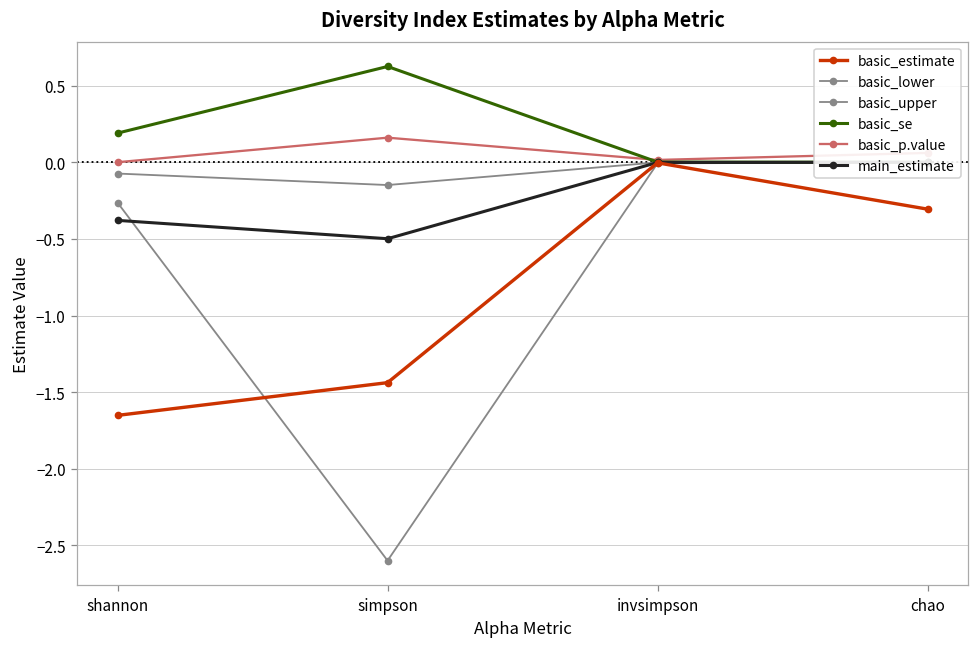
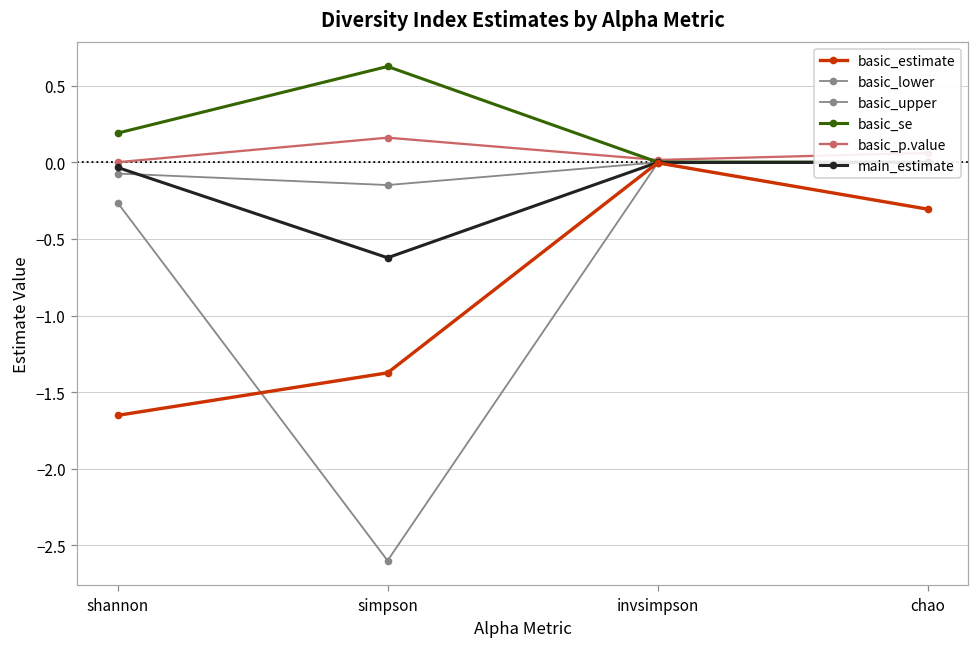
main_estimate, shannon: -0.38 -> -0.03
basic_estimate, simpson: -1.44 -> -1.37
main_estimate, simpson: -0.50 -> -0.62
